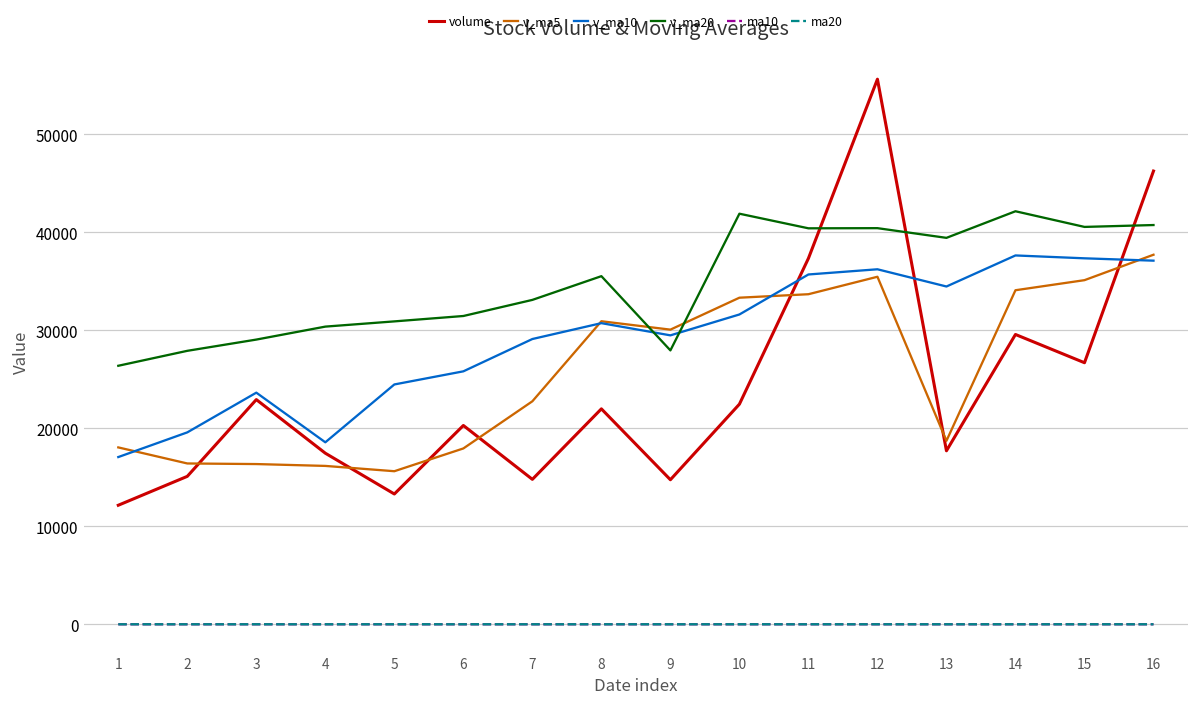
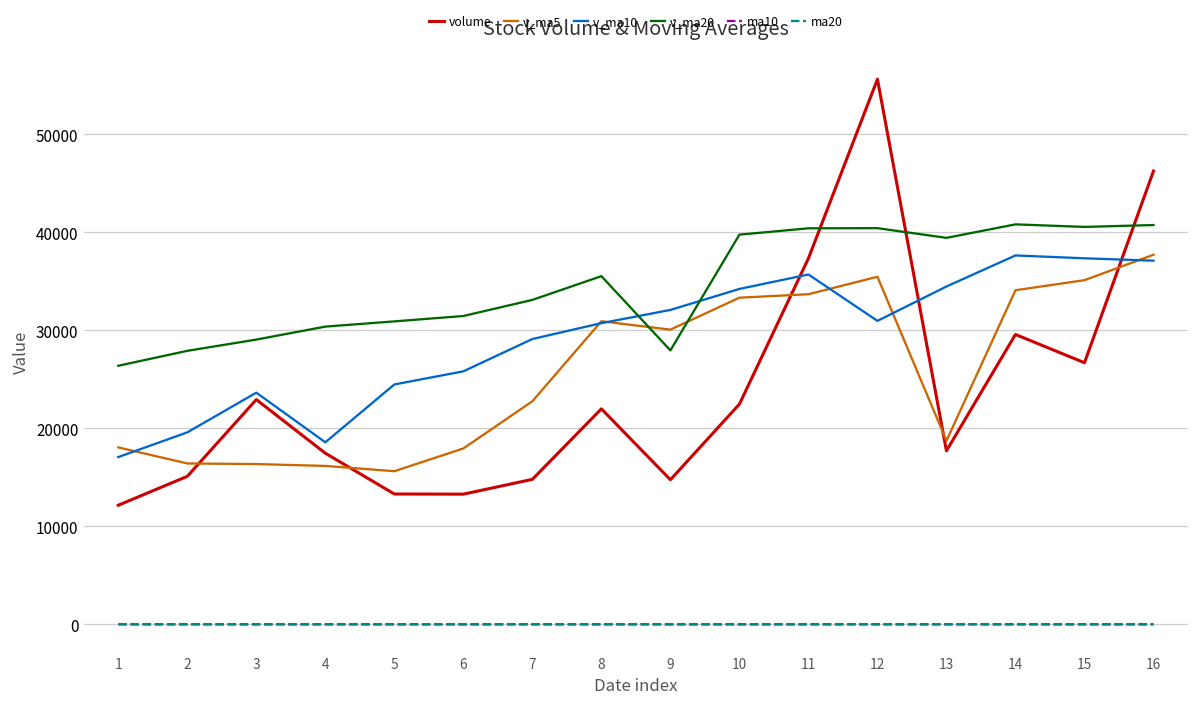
volume, 6: 20000 -> 13000
v_ma10, 9: 29000 -> 32000
v_ma10, 10: 32000 -> 34000
v_ma20, 10: 42000 -> 40000
v_ma10, 12: 36000 -> 31000
v_ma20, 14: 42000 -> 41000
